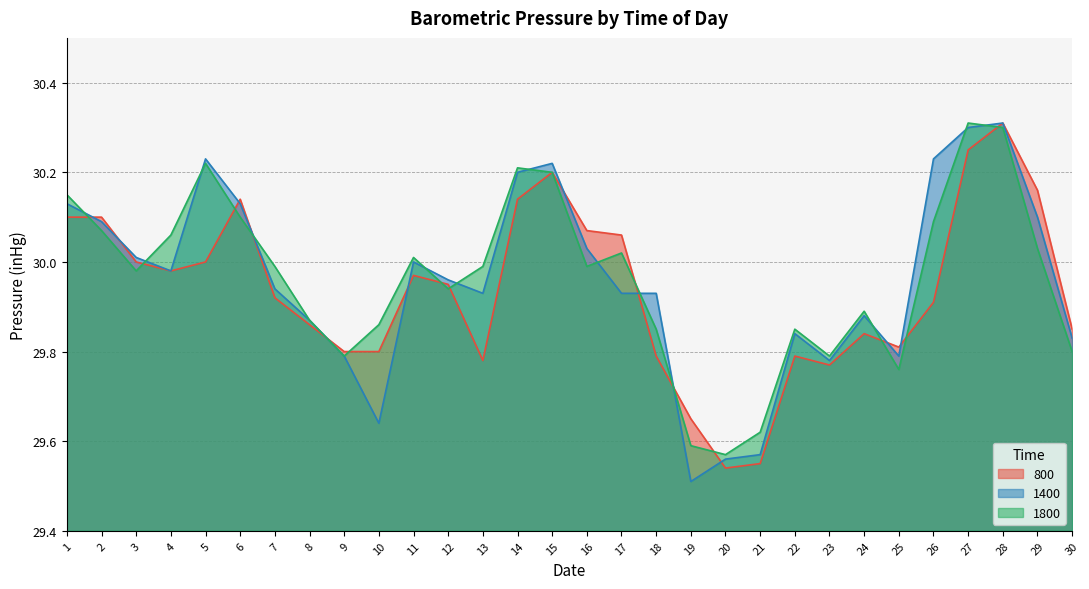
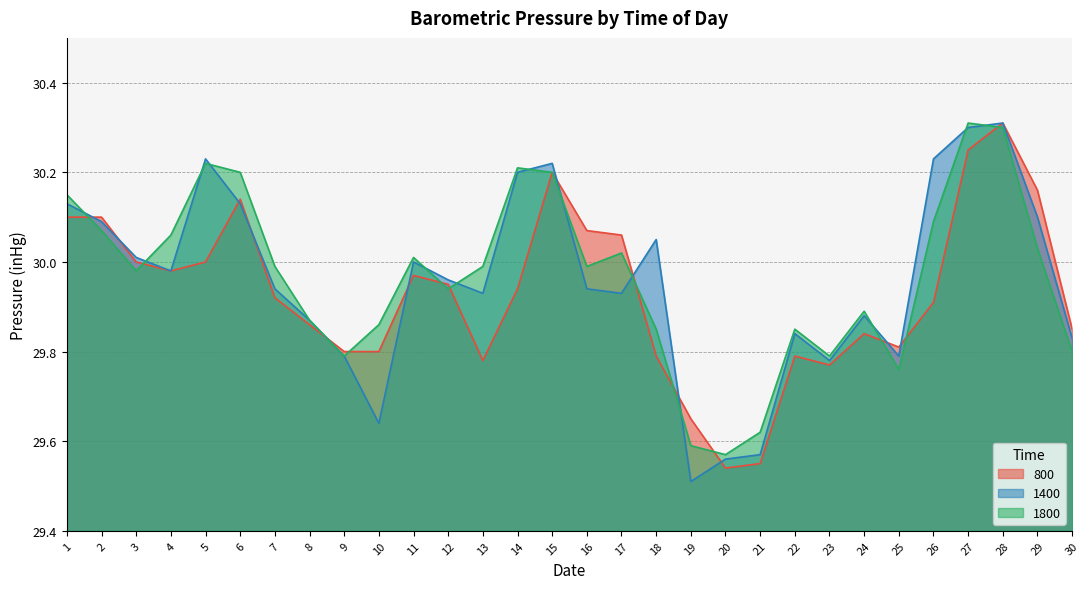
1800, 6: 30.1 -> 30.2
800, 14: 30.14 -> 29.94
1400, 16: 30.03 -> 29.94
1400, 18: 29.93 -> 30.05
